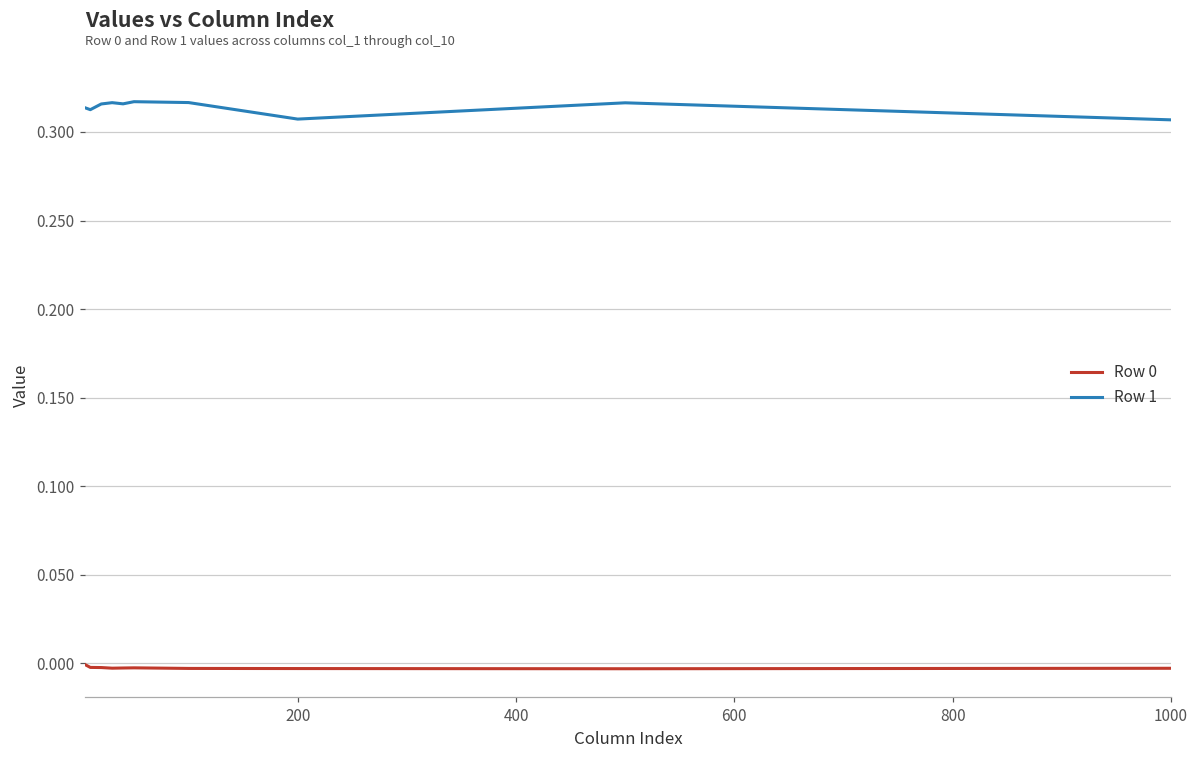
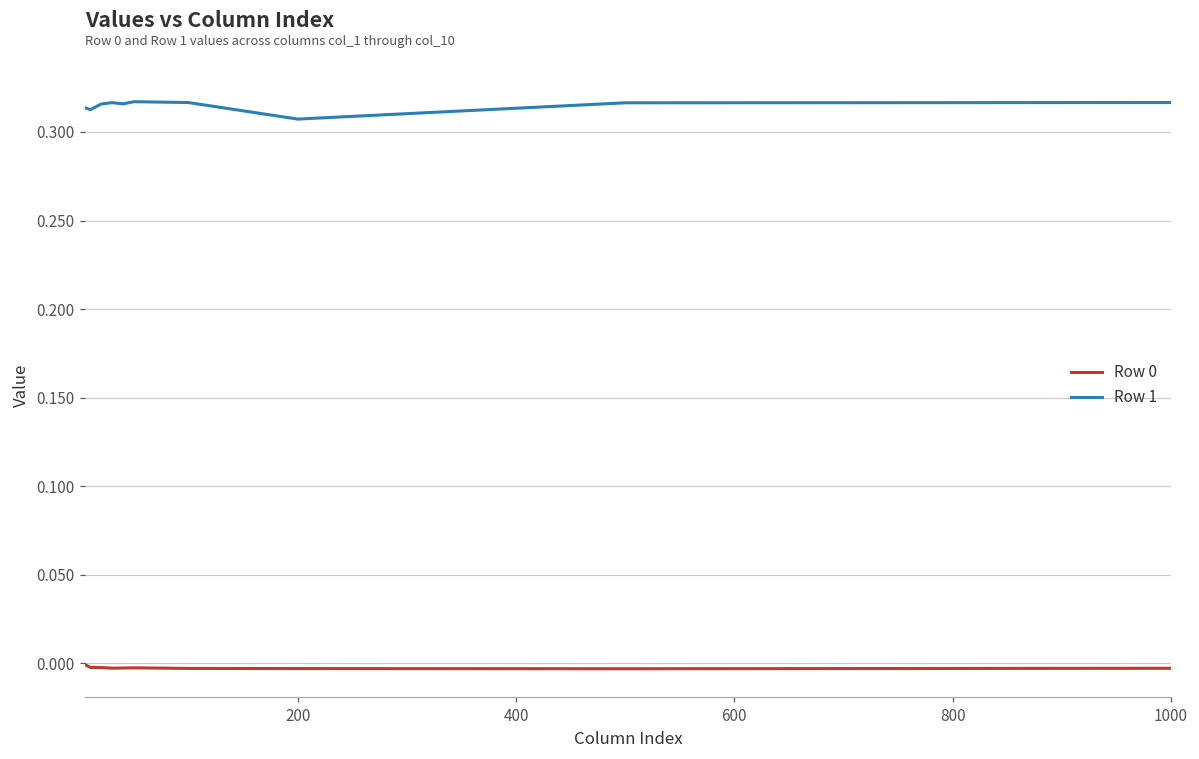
Row 1, 1000: 0.307 -> 0.317
